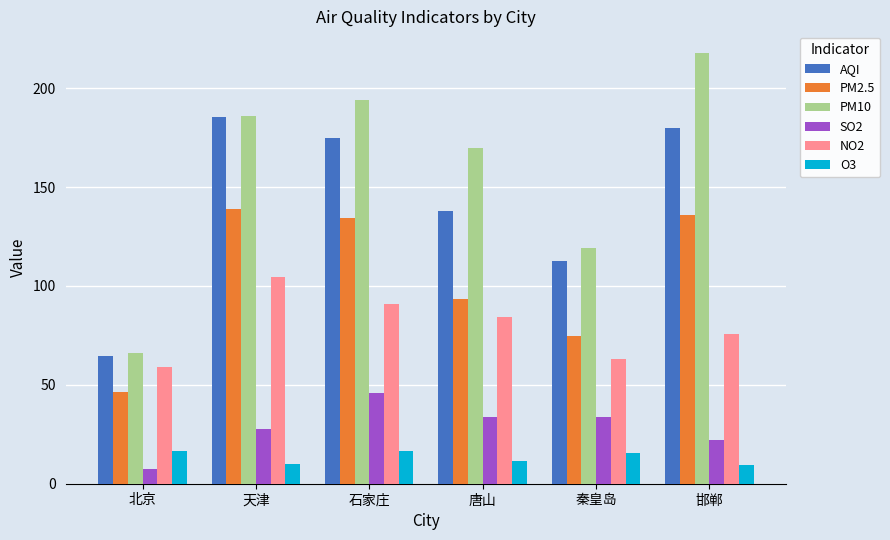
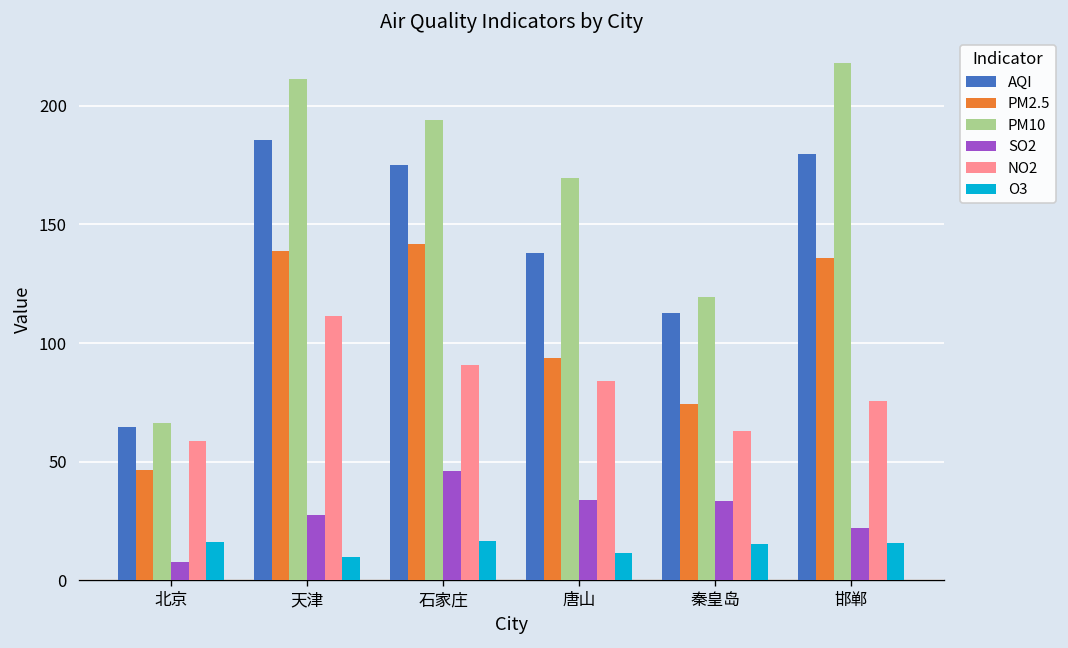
PM10, 天津: 186 -> 211
NO2, 天津: 104 -> 111
PM2.5, 石家庄: 134 -> 142
O3, 邯郸: 10 -> 16
